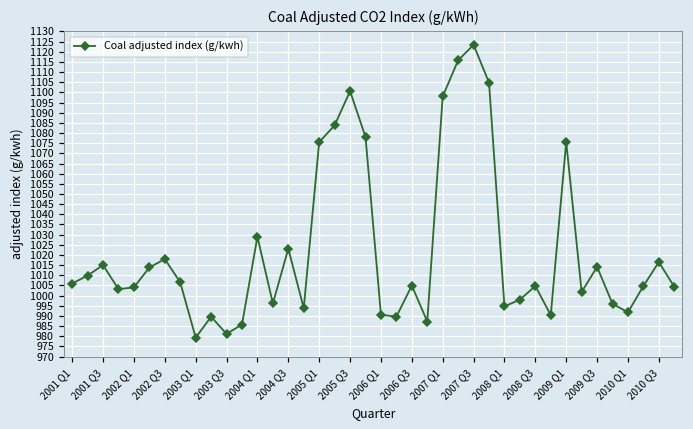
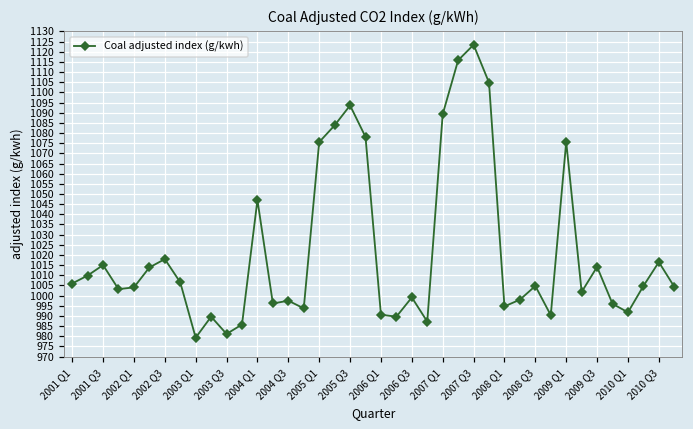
2004 Q1: 1029 -> 1047
2004 Q3: 1023 -> 997
2005 Q3: 1101 -> 1094
2006 Q3: 1005 -> 999
2007 Q1: 1098 -> 1089
